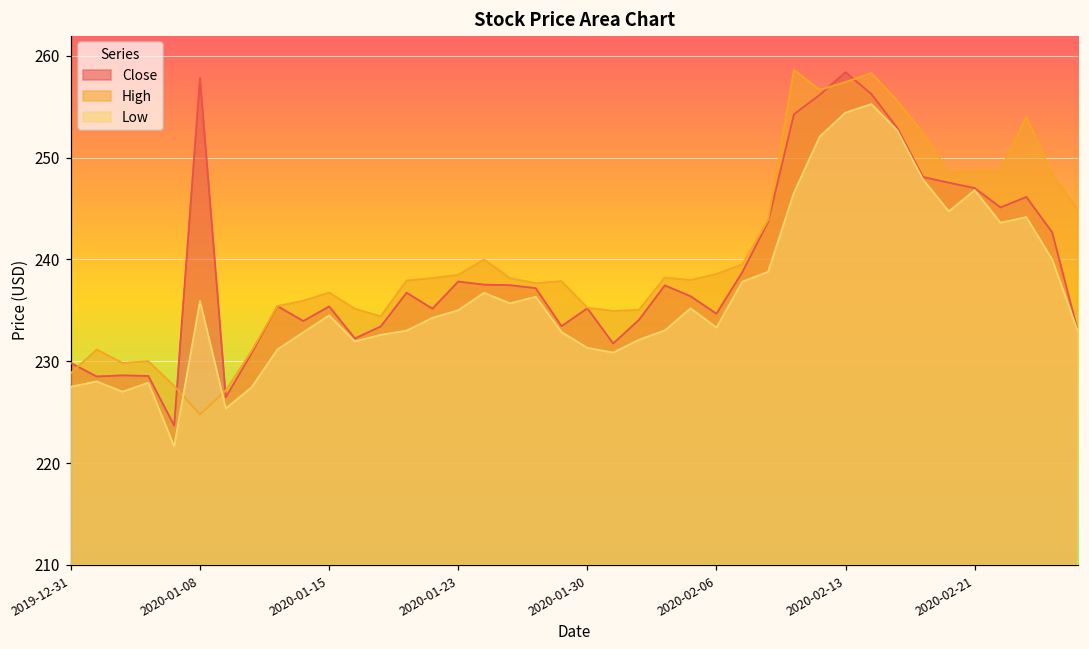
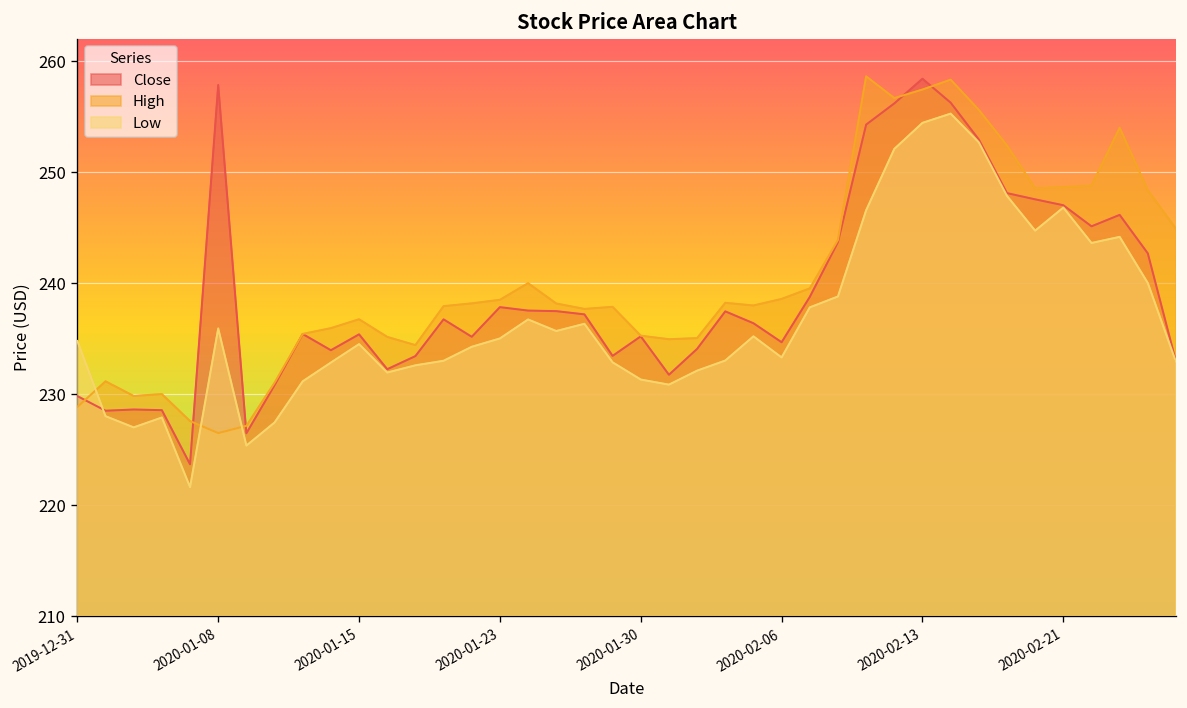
Low, 2019-12-31: 227 -> 235
High, 2020-01-08: 225 -> 226
